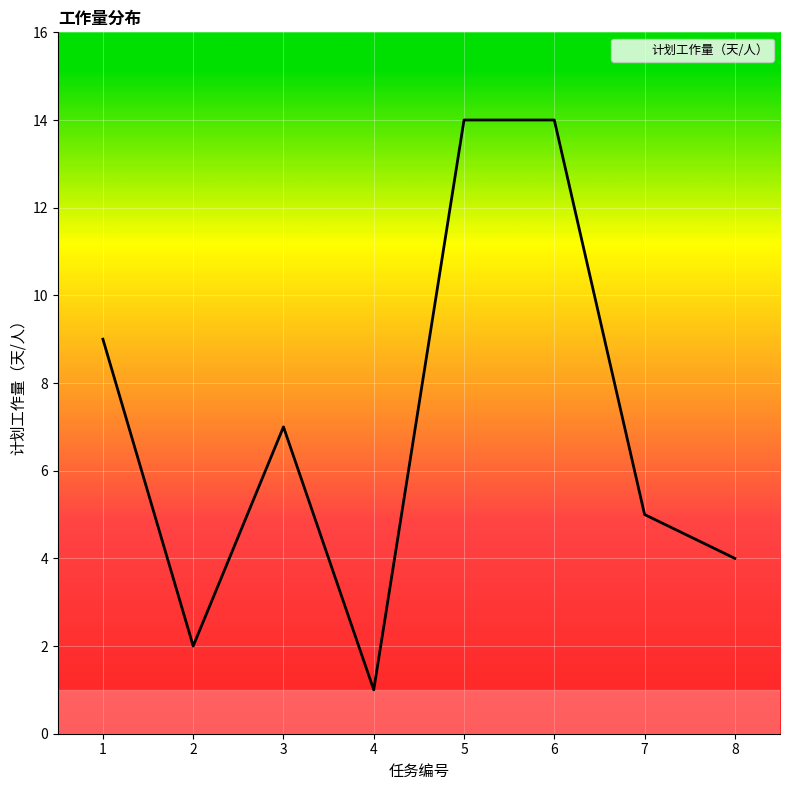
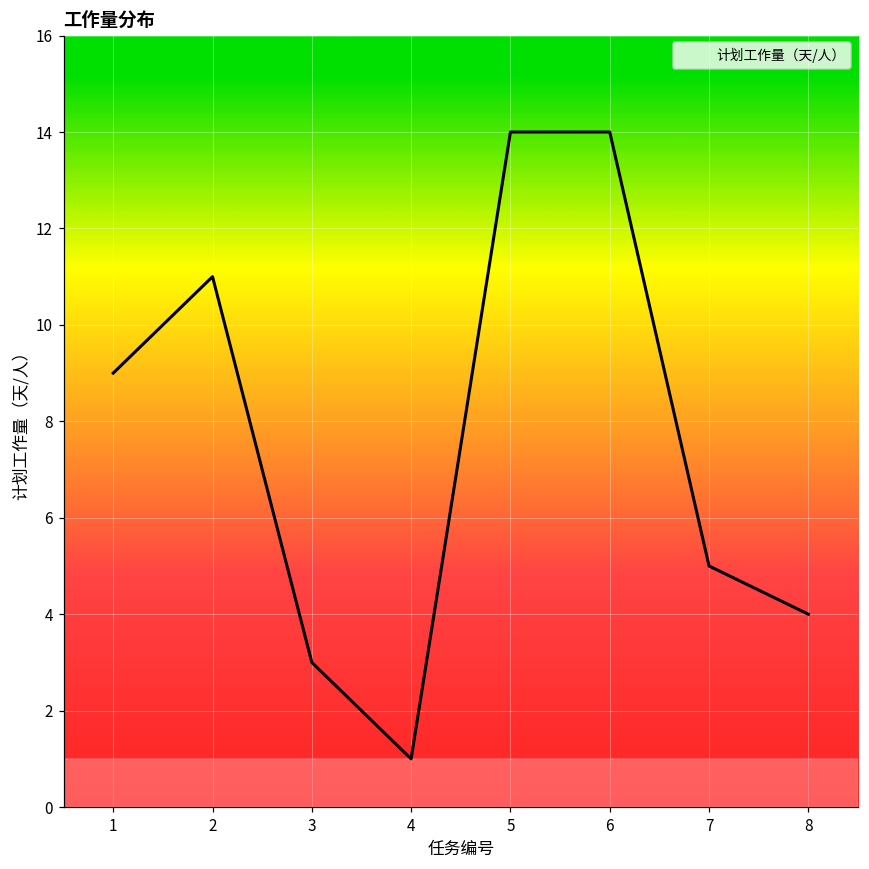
2: 2 -> 11
3: 7 -> 3
